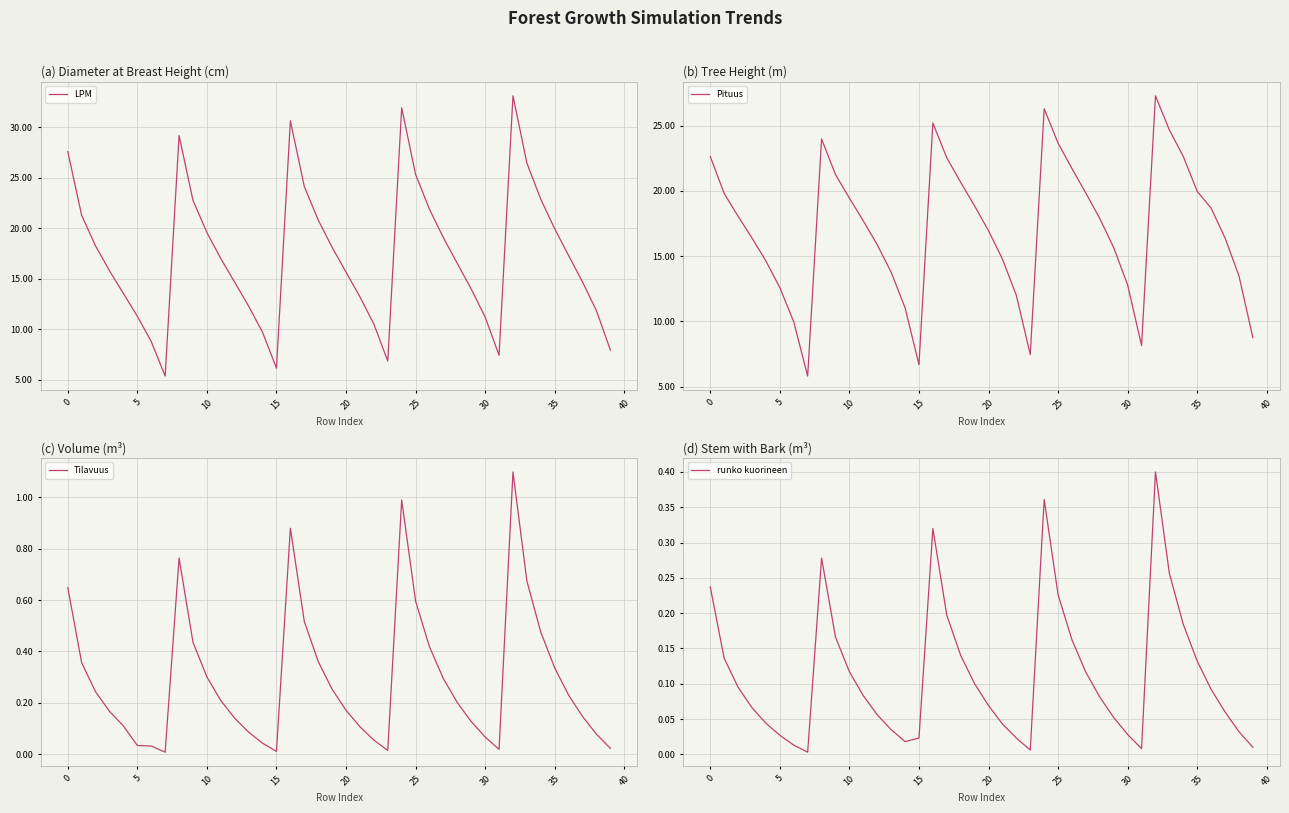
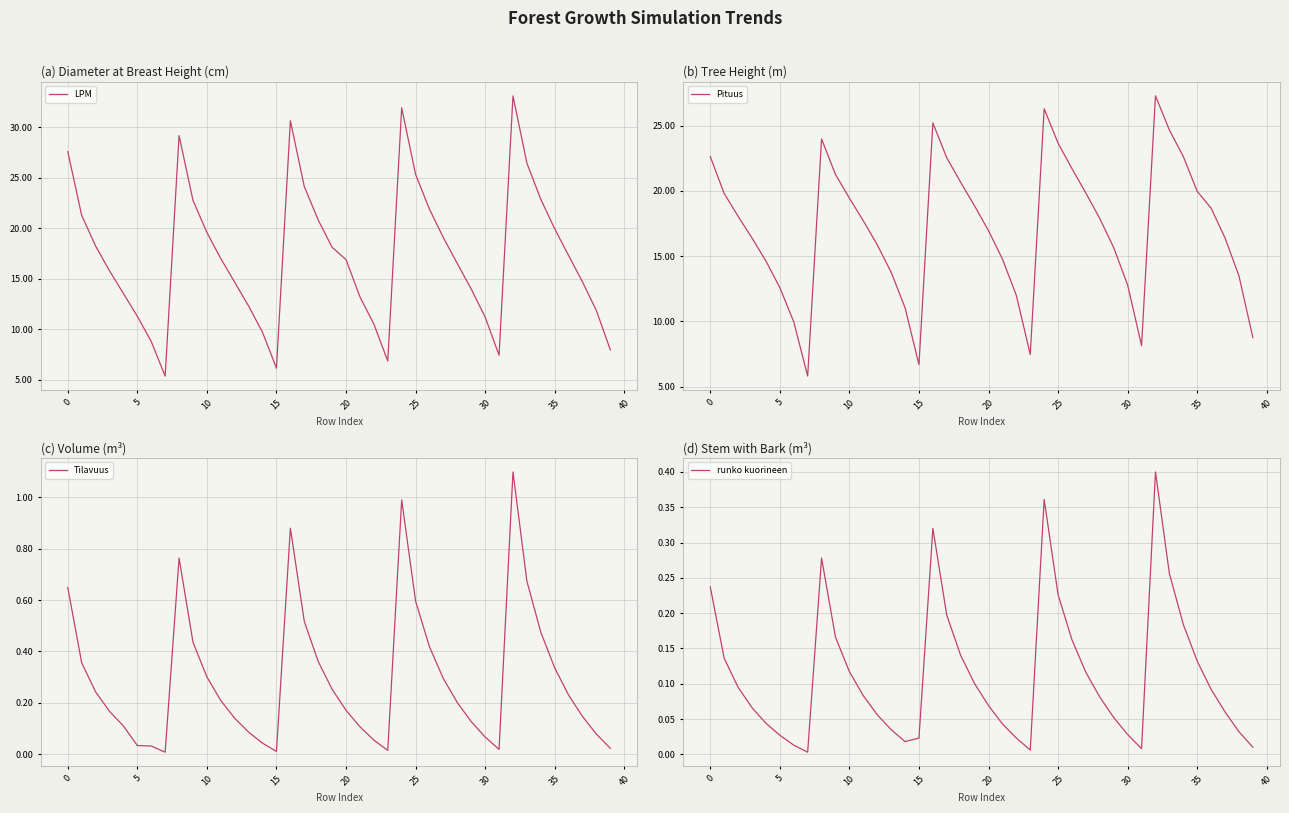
(a) Diameter at Breast Height (cm), 20: 15.7 -> 16.9
